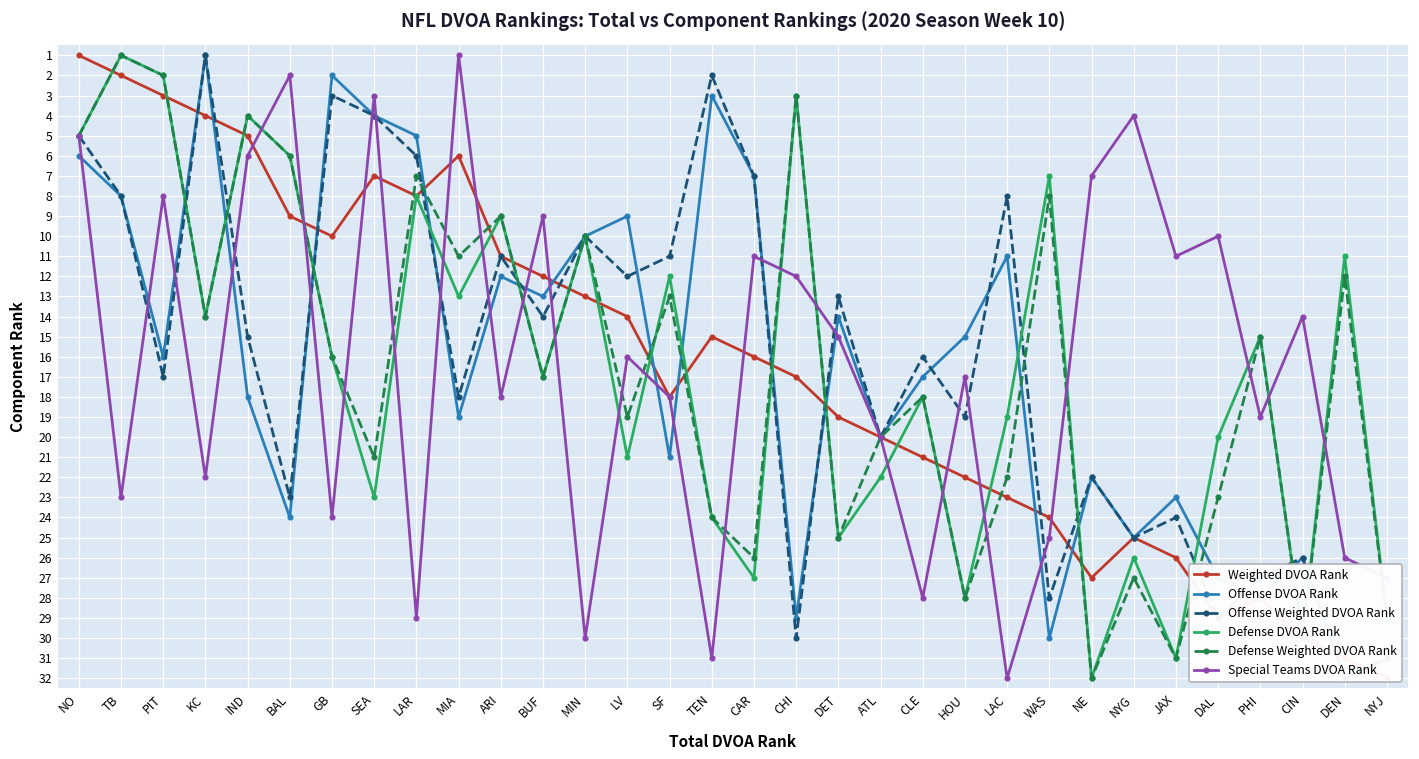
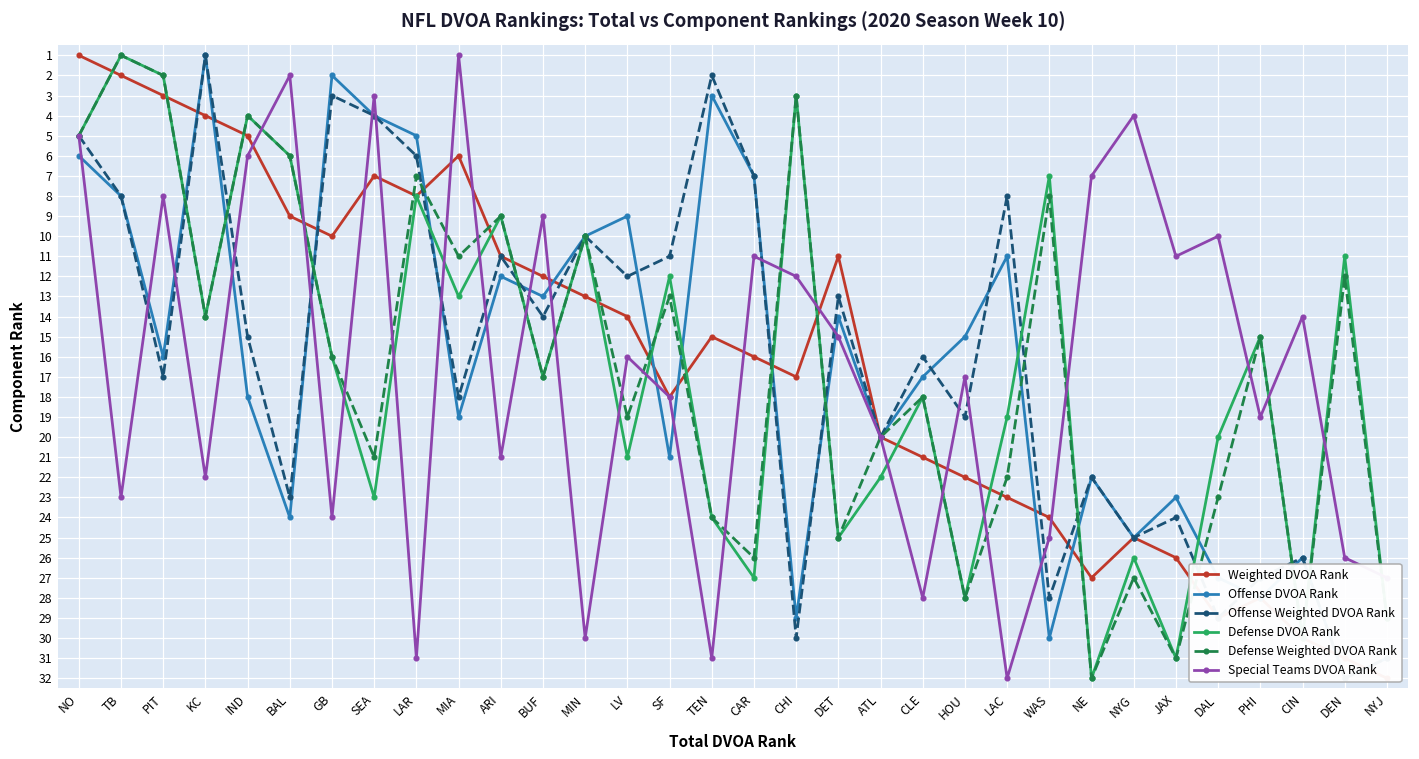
Special Teams DVOA Rank, LAR: 29 -> 31
Special Teams DVOA Rank, ARI: 18 -> 21
Weighted DVOA Rank, DET: 19 -> 11
